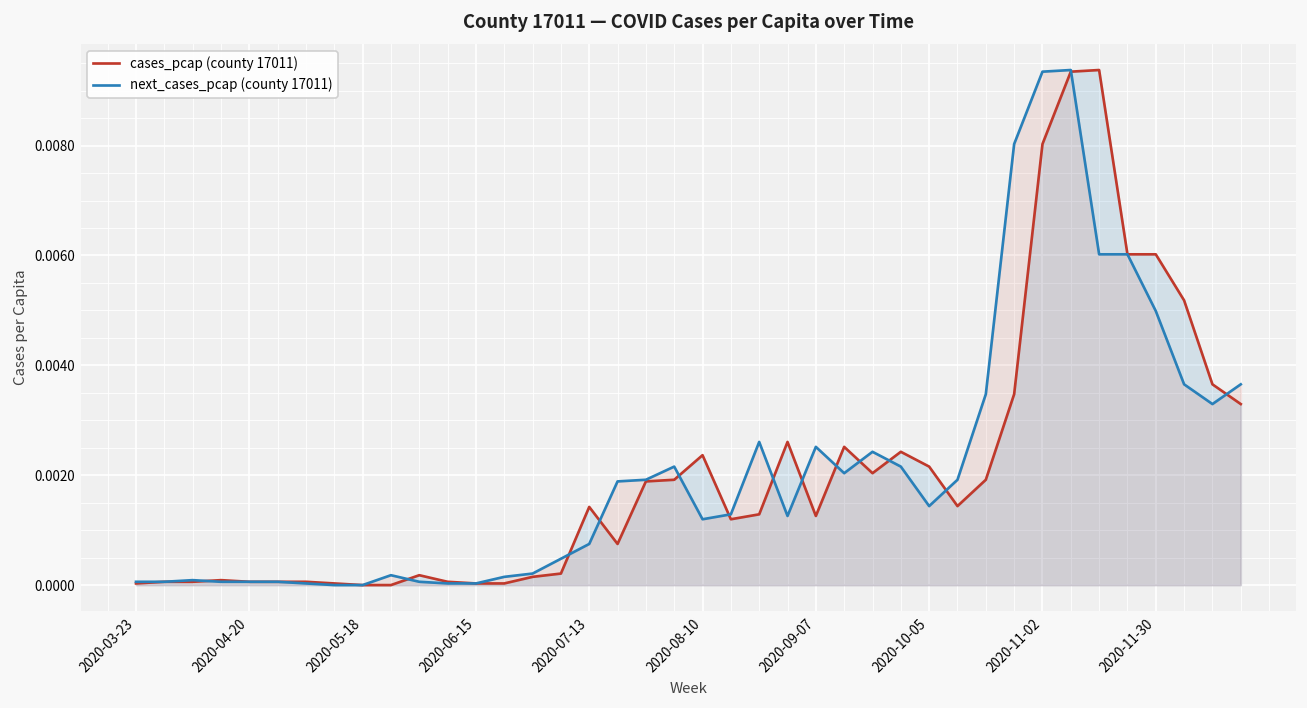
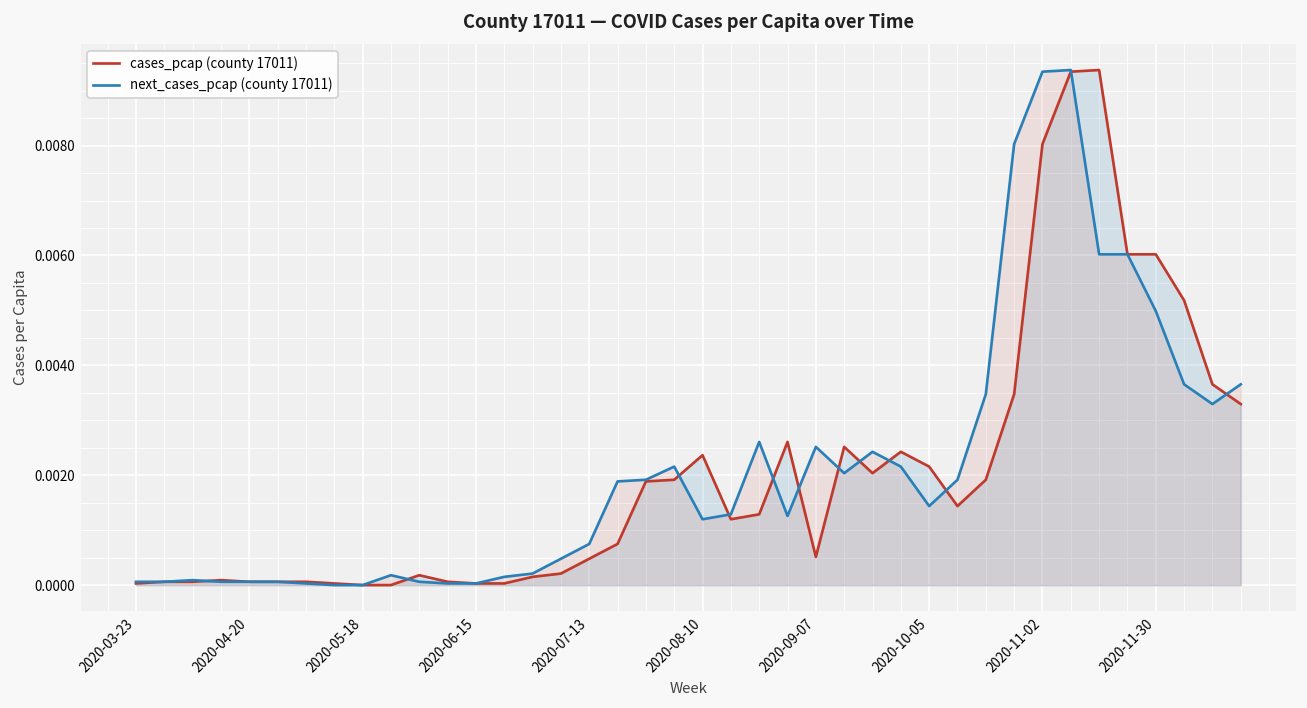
cases_pcap (county 17011), 2020-07-13: 0.0014 -> 0.0005
cases_pcap (county 17011), 2020-09-07: 0.0013 -> 0.0005
